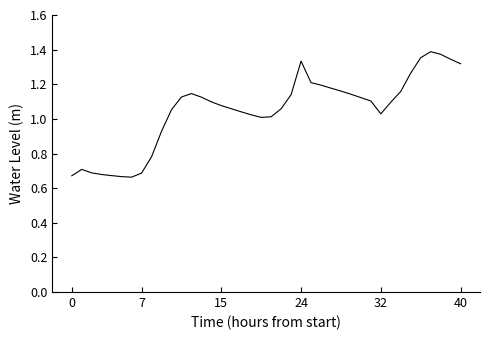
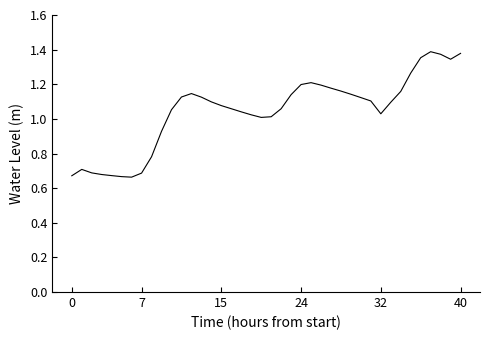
24: 1.33 -> 1.20
40: 1.32 -> 1.38
